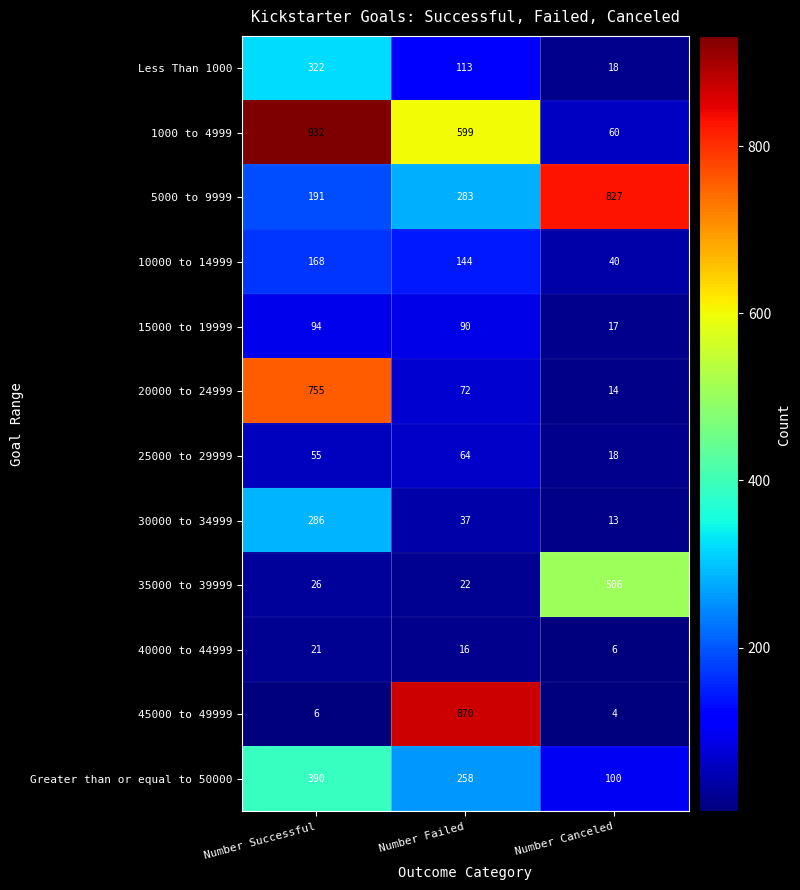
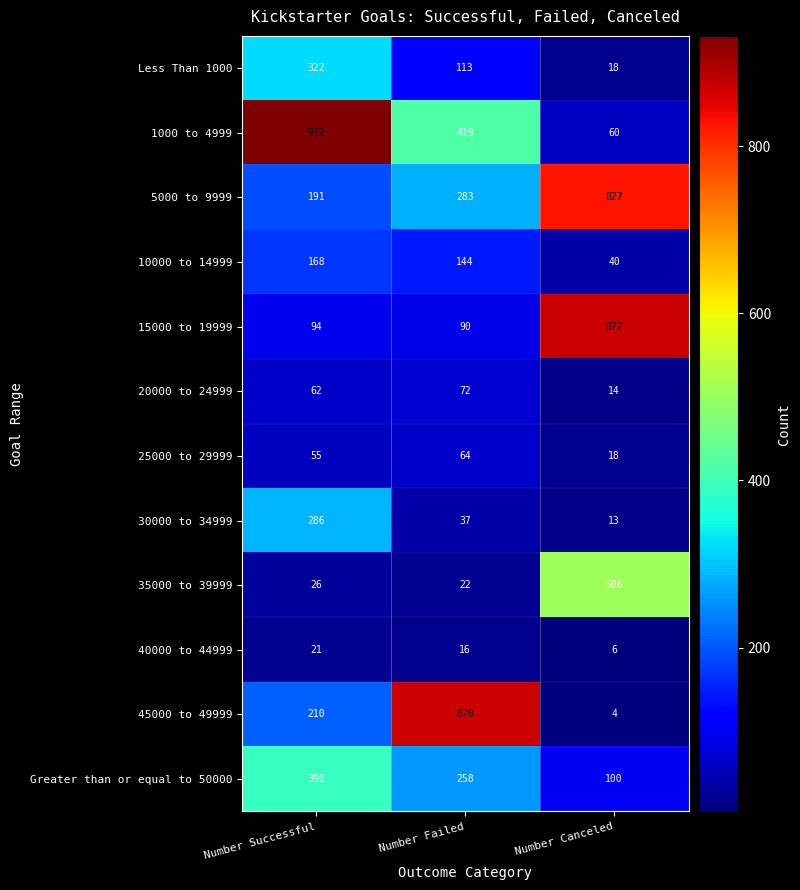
1000 to 4999, Number Failed: 599 -> 419
15000 to 19999, Number Canceled: 17 -> 872
20000 to 24999, Number Successful: 755 -> 62
45000 to 49999, Number Successful: 6 -> 210
